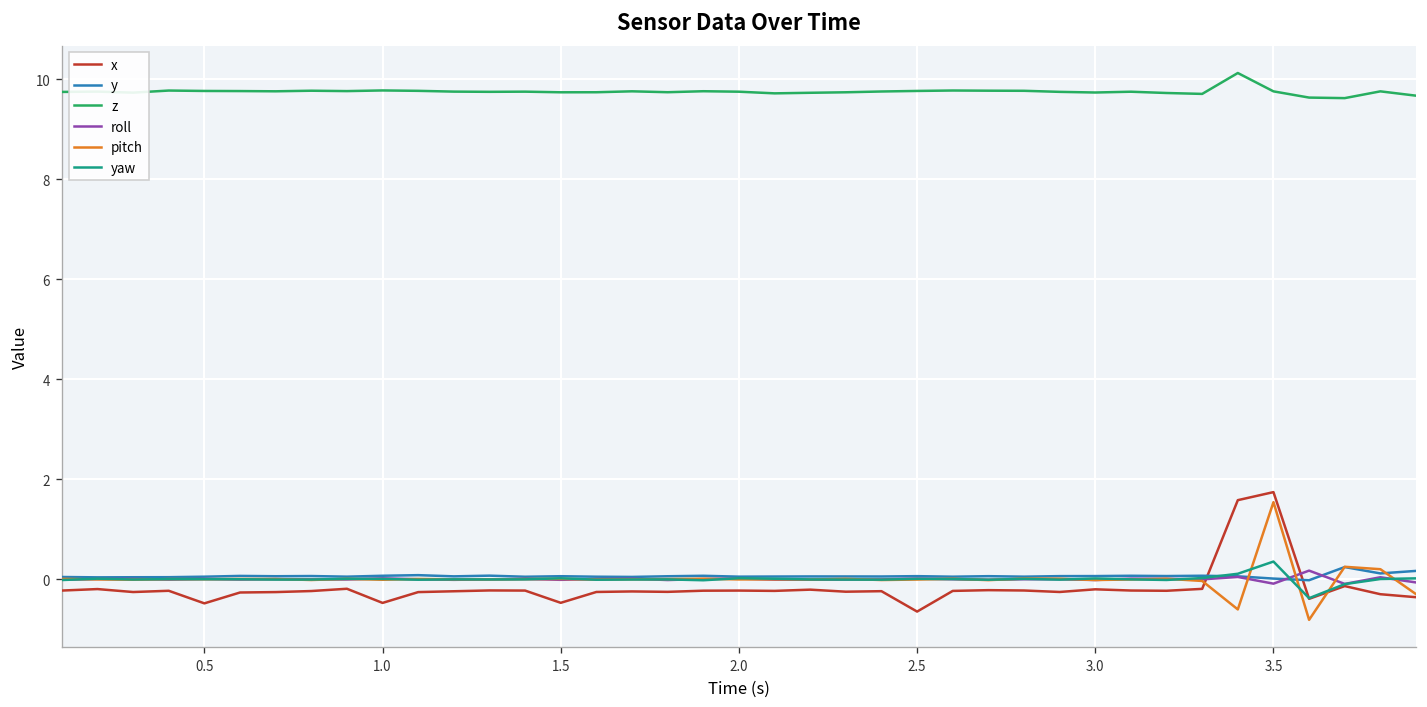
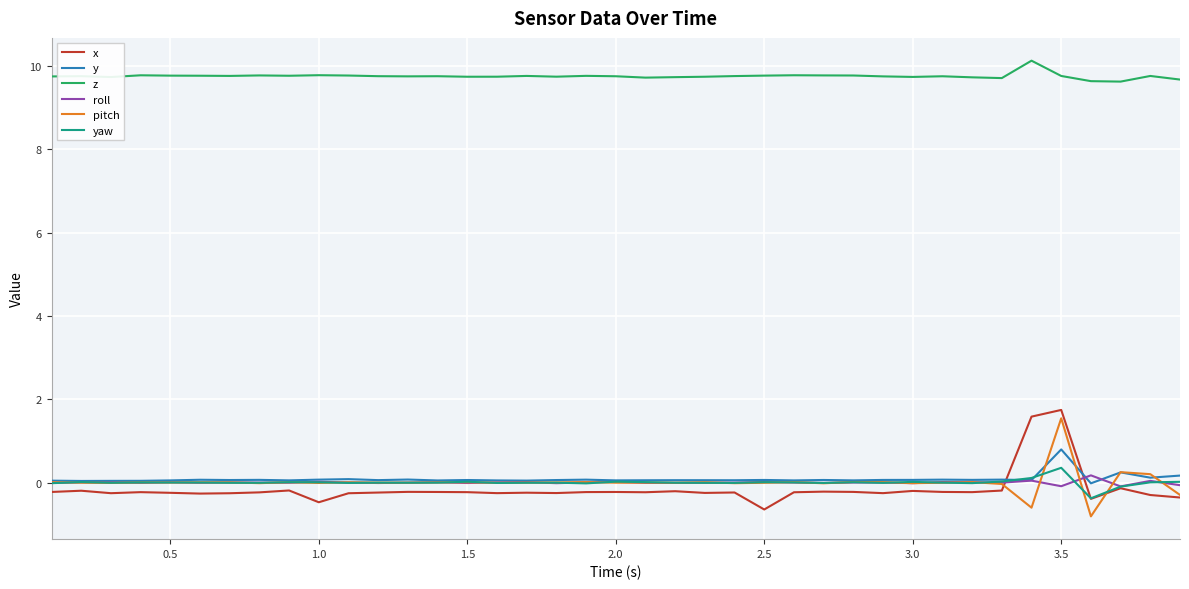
x, 0.5: -0.5 -> -0.2
x, 1.5: -0.5 -> -0.2
y, 3.5: 0.0 -> 0.8
